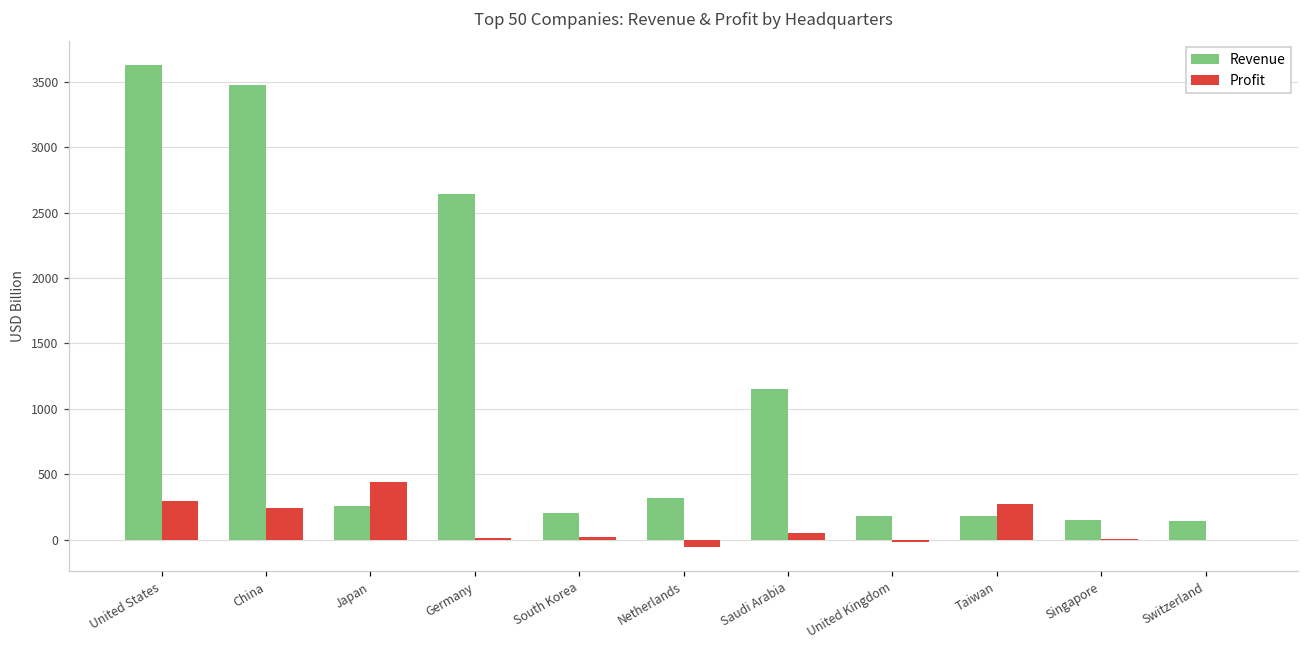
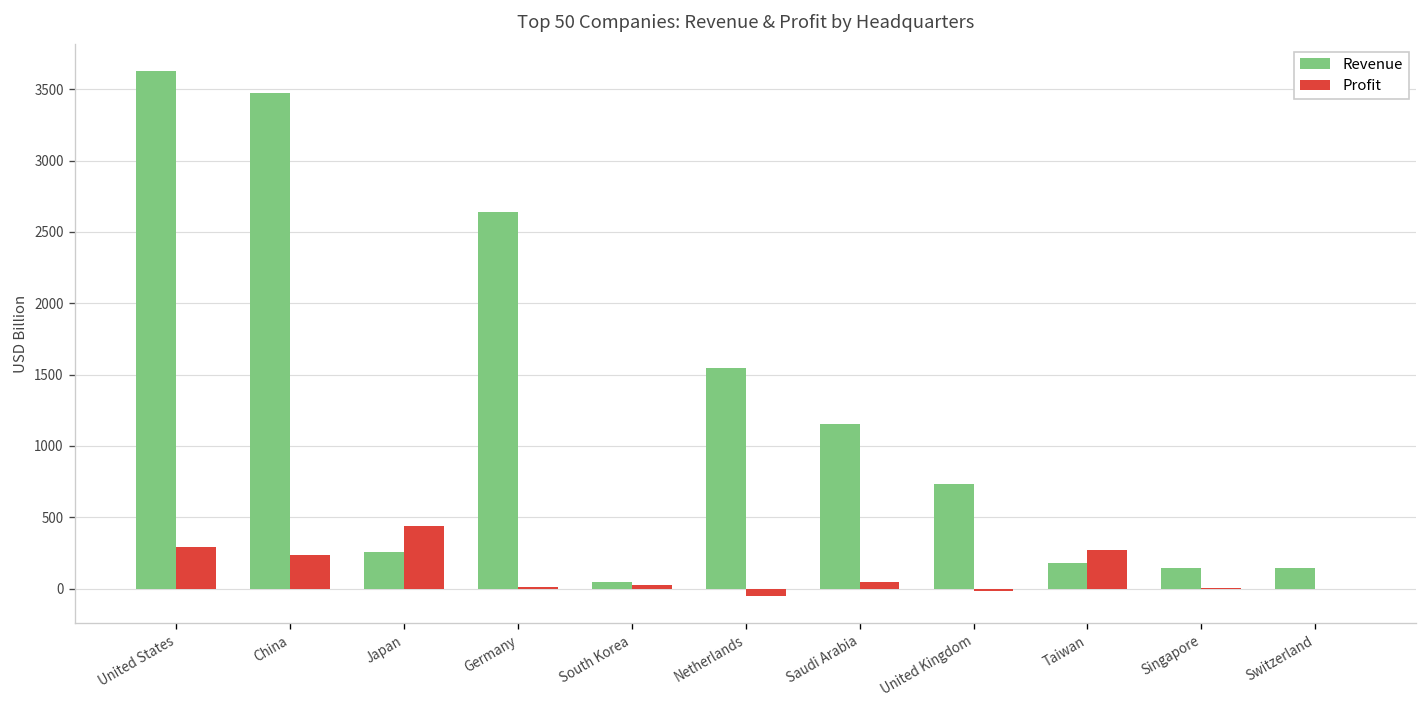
Revenue, South Korea: 200 -> 50
Revenue, Netherlands: 320 -> 1550
Revenue, United Kingdom: 180 -> 730
